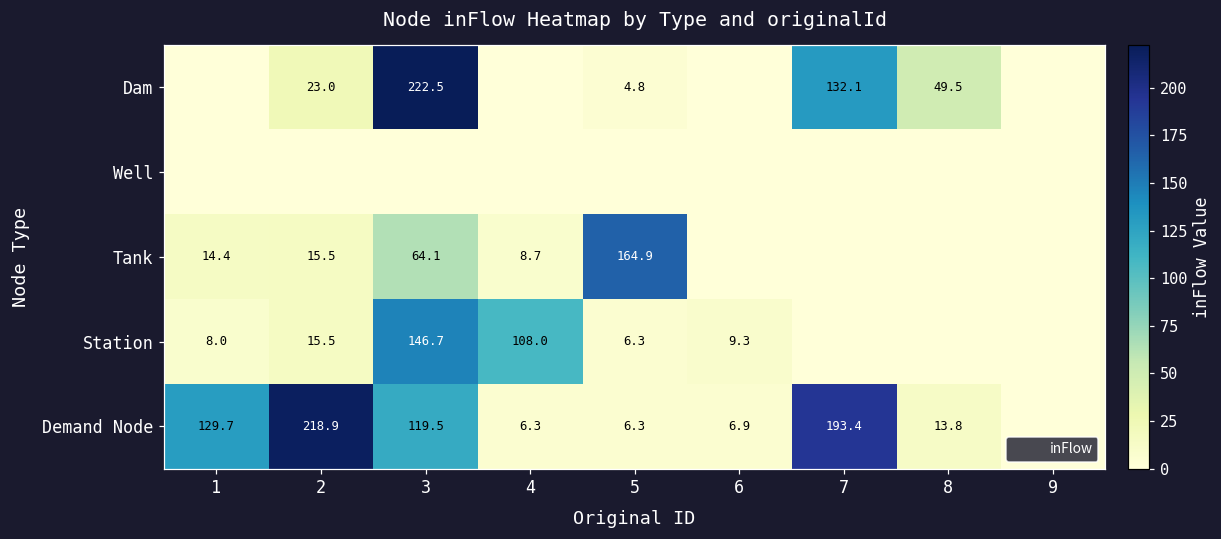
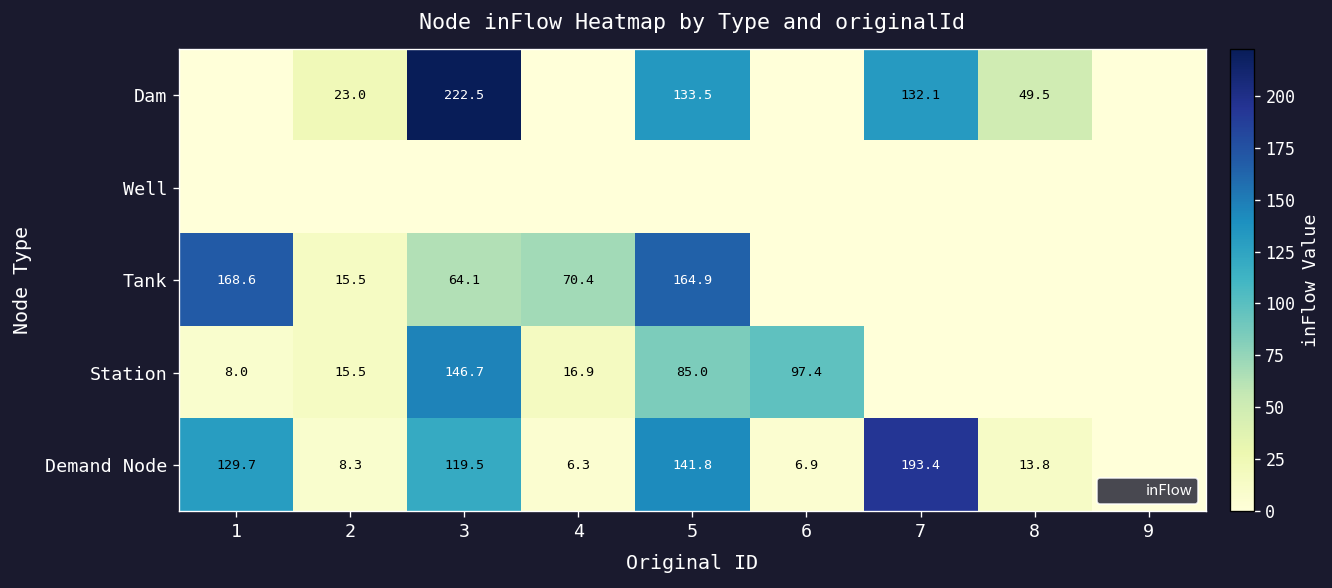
Dam, 5: 4.8 -> 133.5
Tank, 1: 14.4 -> 168.6
Tank, 4: 8.7 -> 70.4
Station, 4: 108.0 -> 16.9
Station, 5: 6.3 -> 85.0
Station, 6: 9.3 -> 97.4
Demand Node, 2: 218.9 -> 8.3
Demand Node, 5: 6.3 -> 141.8
